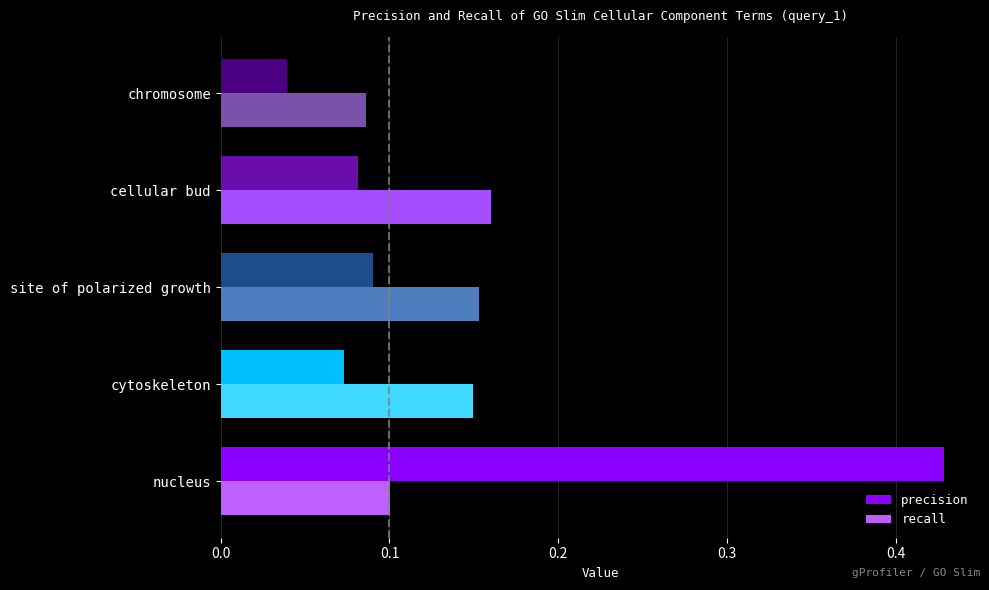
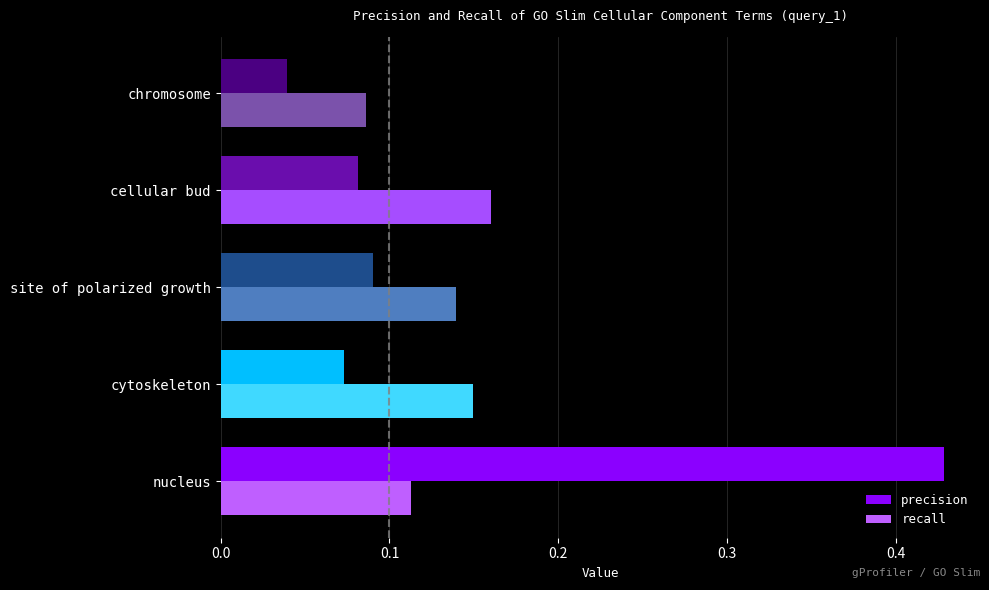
recall, site of polarized growth: 0.153 -> 0.140
recall, nucleus: 0.101 -> 0.113
